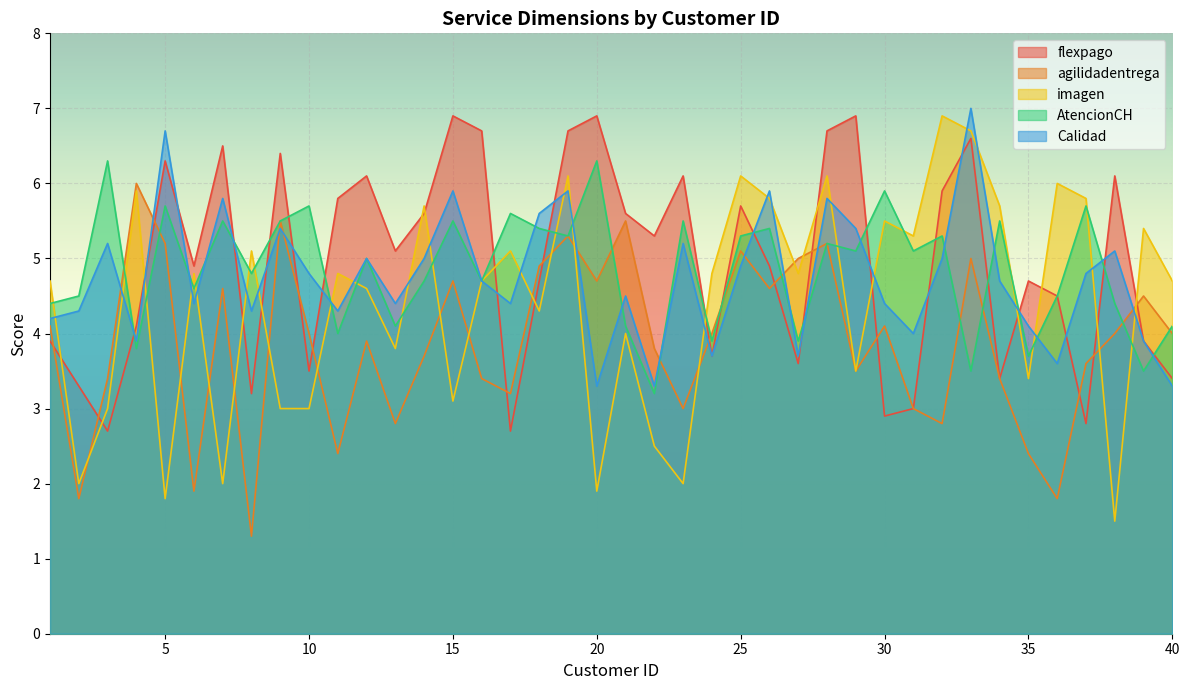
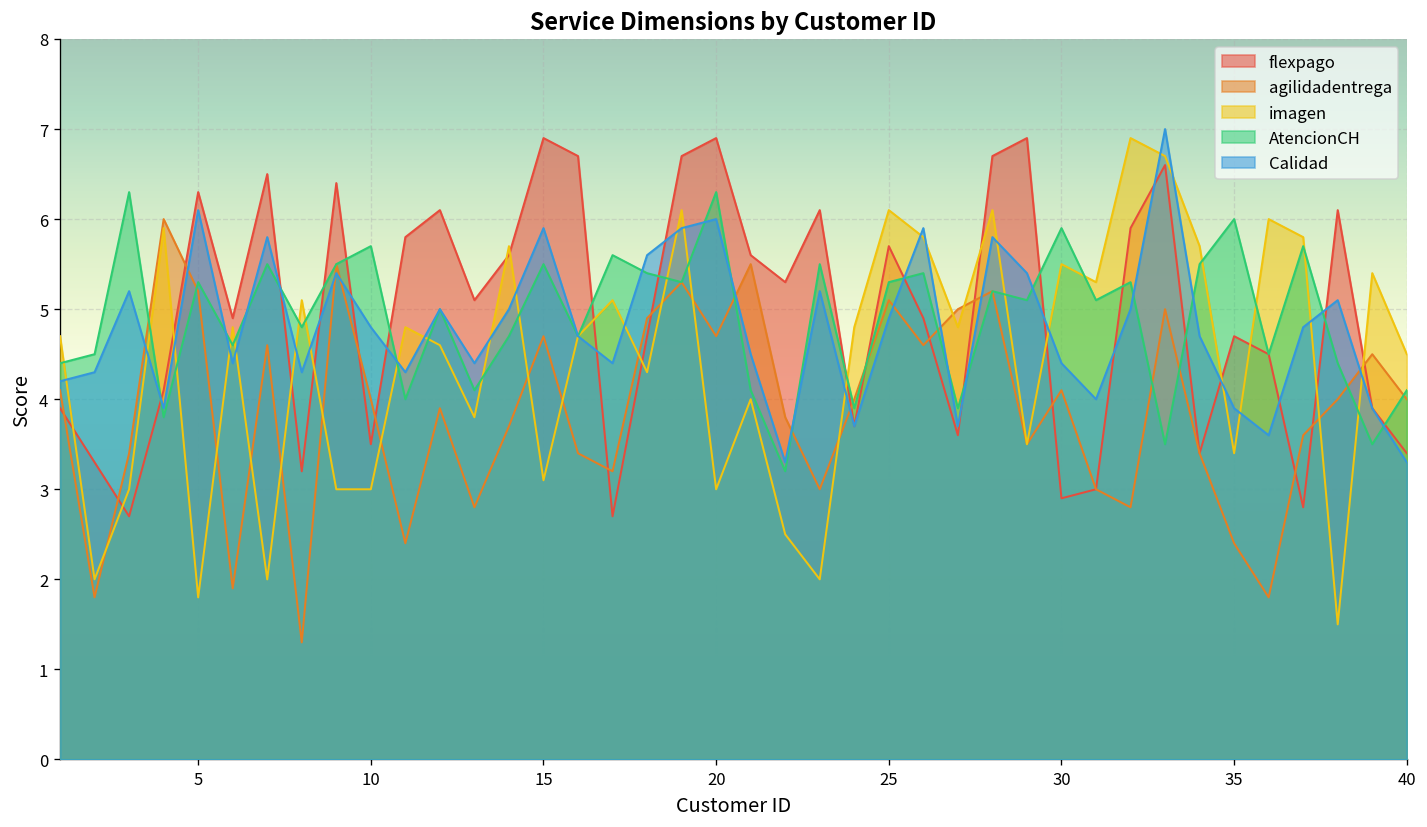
AtencionCH, 5: 5.7 -> 5.3
Calidad, 5: 6.7 -> 6.1
imagen, 20: 1.9 -> 3.0
Calidad, 20: 3.3 -> 6.0
AtencionCH, 35: 3.7 -> 6.0
Calidad, 35: 4.1 -> 3.9
imagen, 40: 4.7 -> 4.5
